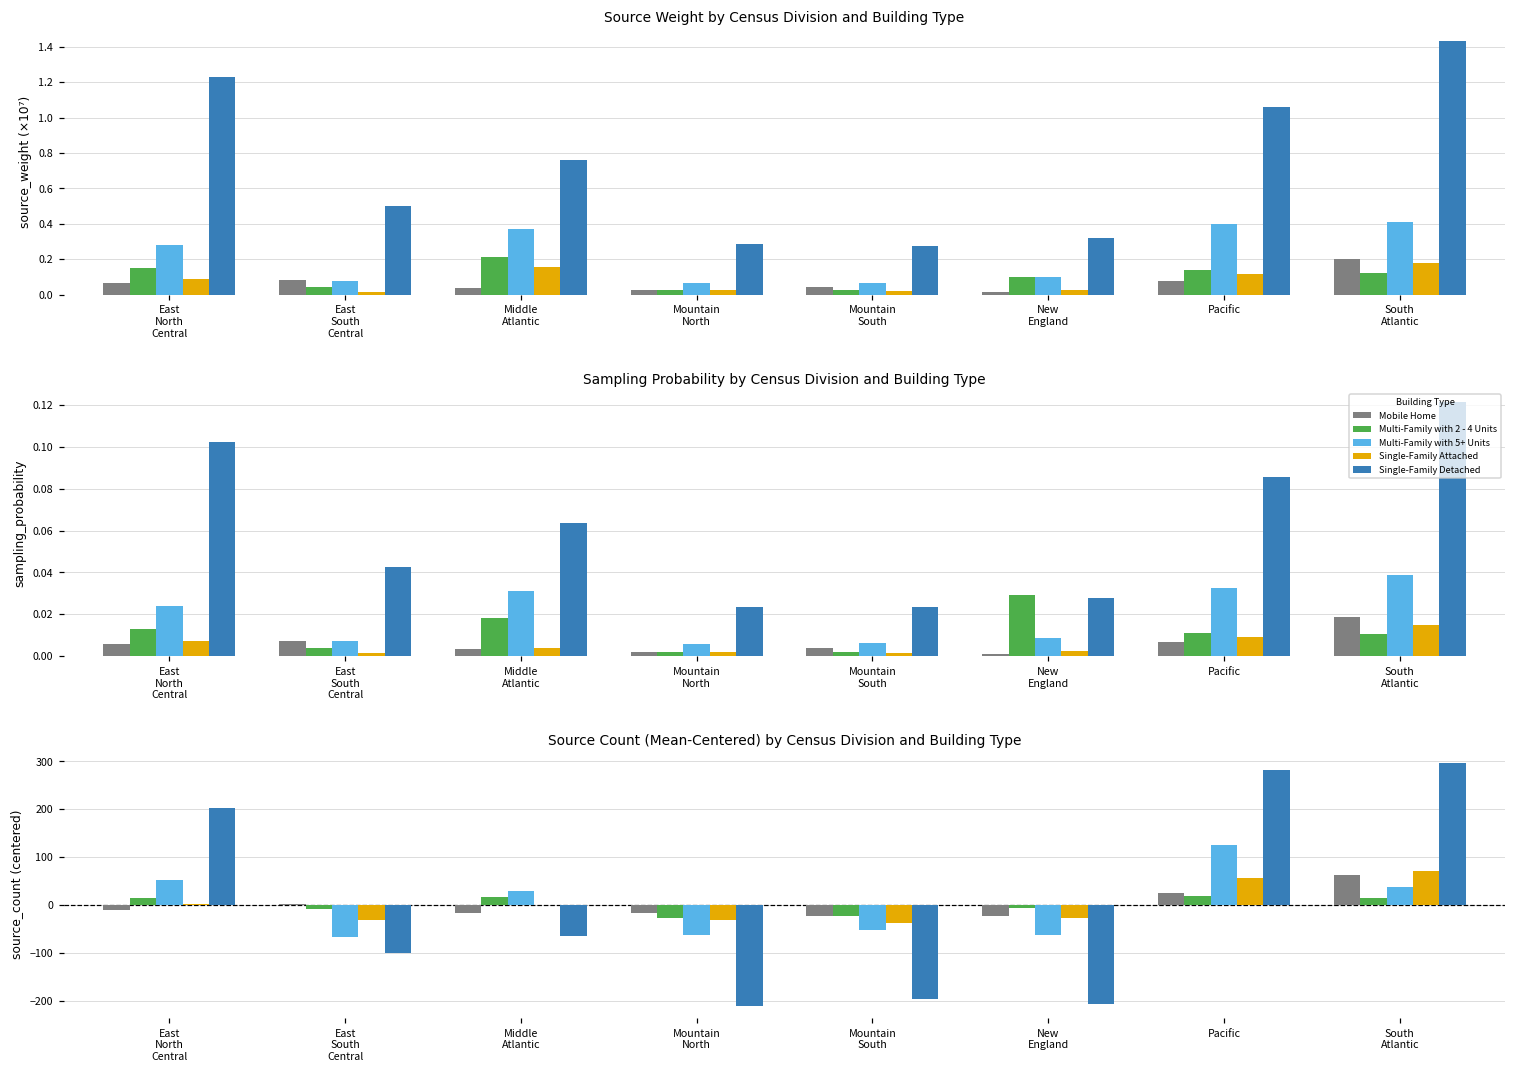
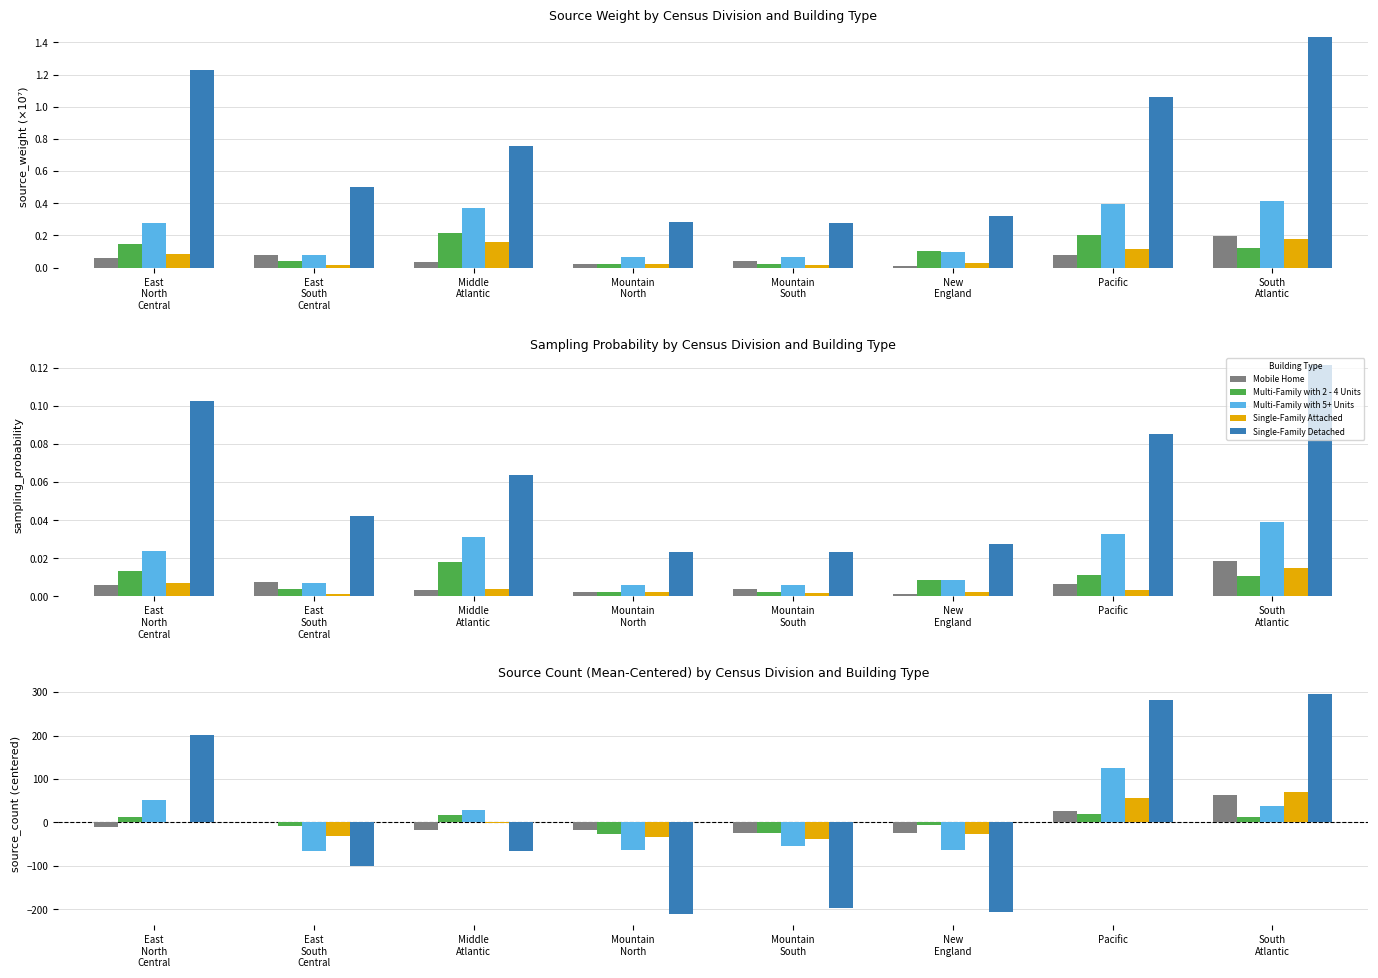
Source Weight by Census Division and Building Type, Multi-Family with 2 - 4 Units, Pacific: 0.14 -> 0.20
Sampling Probability by Census Division and Building Type, Multi-Family with 2 - 4 Units, New England: 0.029 -> 0.008
Sampling Probability by Census Division and Building Type, Single-Family Attached, Pacific: 0.009 -> 0.003
